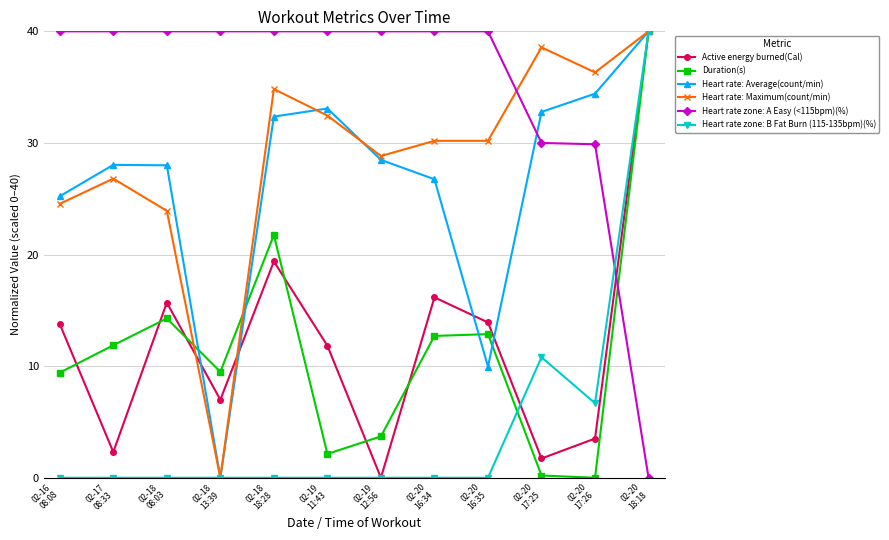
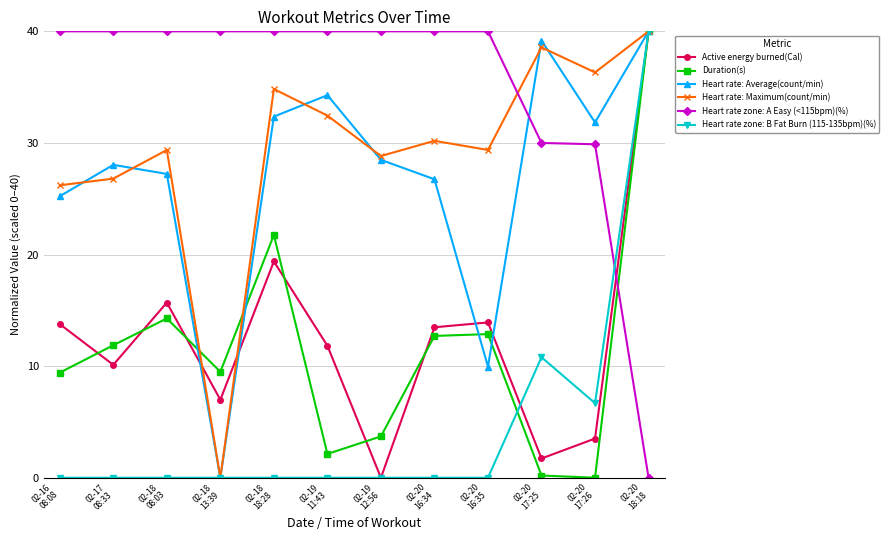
Heart rate: Maximum(count/min), 02-16 08:08: 24.5 -> 26.2
Active energy burned(Cal), 02-17 08:33: 2.3 -> 10.1
Heart rate: Average(count/min), 02-18 08:03: 28.0 -> 27.2
Heart rate: Maximum(count/min), 02-18 08:03: 23.9 -> 29.4
Heart rate: Average(count/min), 02-19 11:43: 33.1 -> 34.3
Active energy burned(Cal), 02-20 16:34: 16.2 -> 13.5
Heart rate: Maximum(count/min), 02-20 16:35: 30.2 -> 29.4
Heart rate: Average(count/min), 02-20 17:25: 32.8 -> 39.2
Heart rate: Average(count/min), 02-20 17:26: 34.4 -> 31.8
